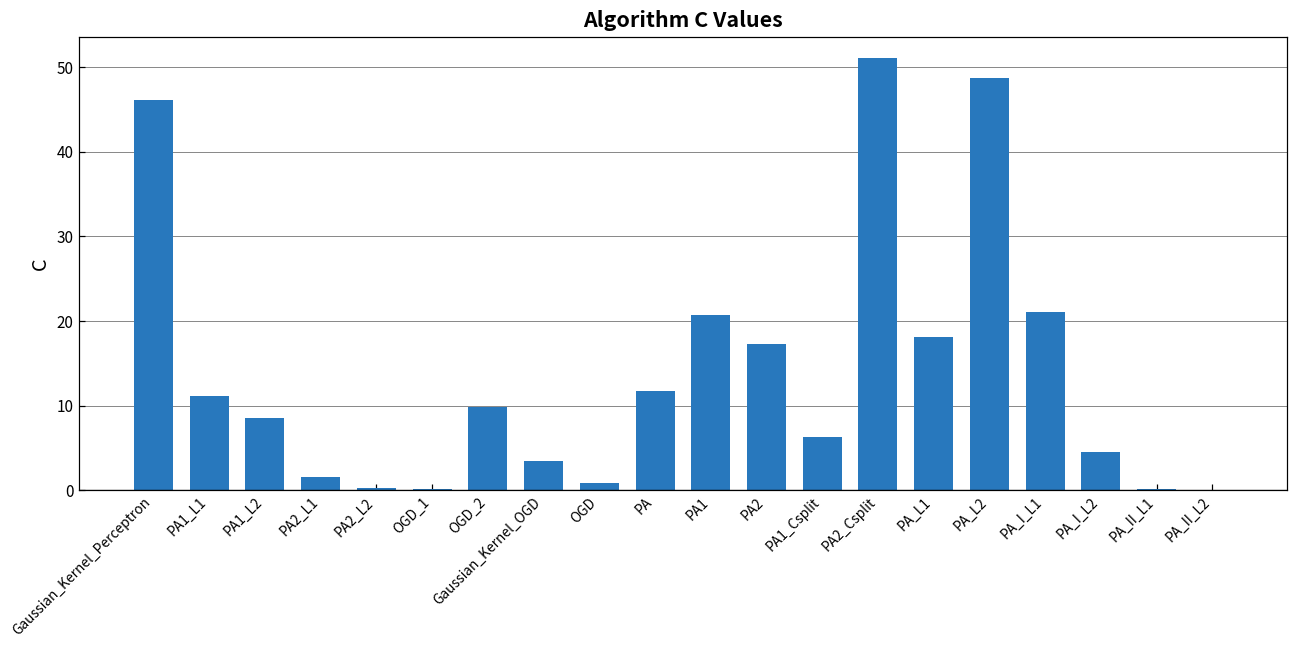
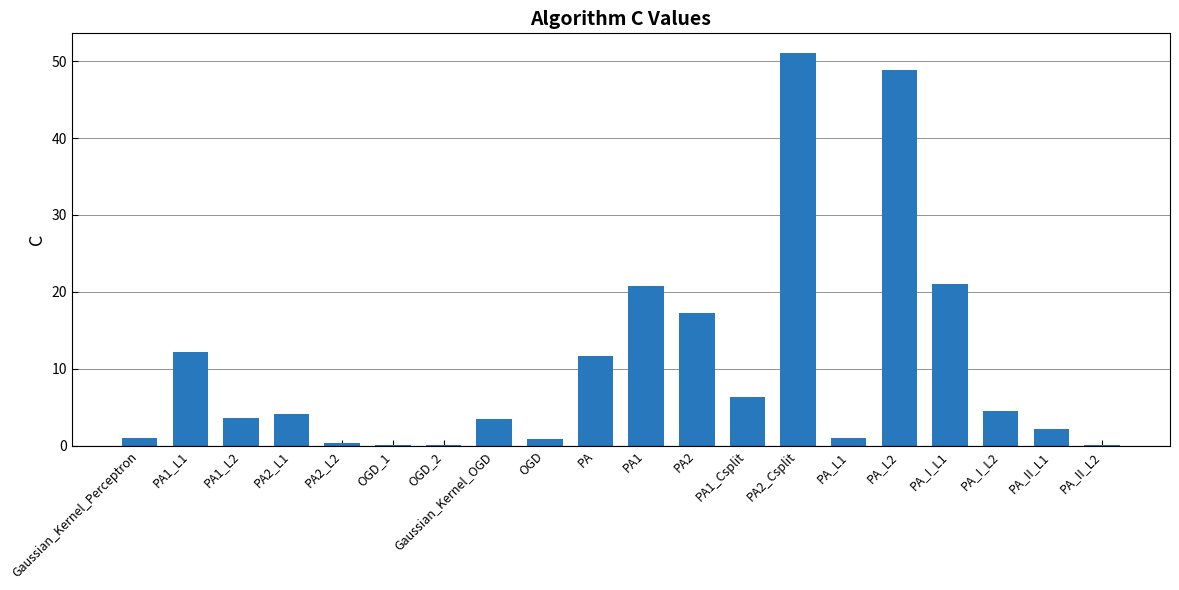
Gaussian_Kernel_Perceptron: 46 -> 1
PA1_L1: 11 -> 12
PA1_L2: 9 -> 4
PA2_L1: 2 -> 4
OGD_2: 10 -> 0
PA_L1: 18 -> 1
PA_II_L1: 0 -> 2
